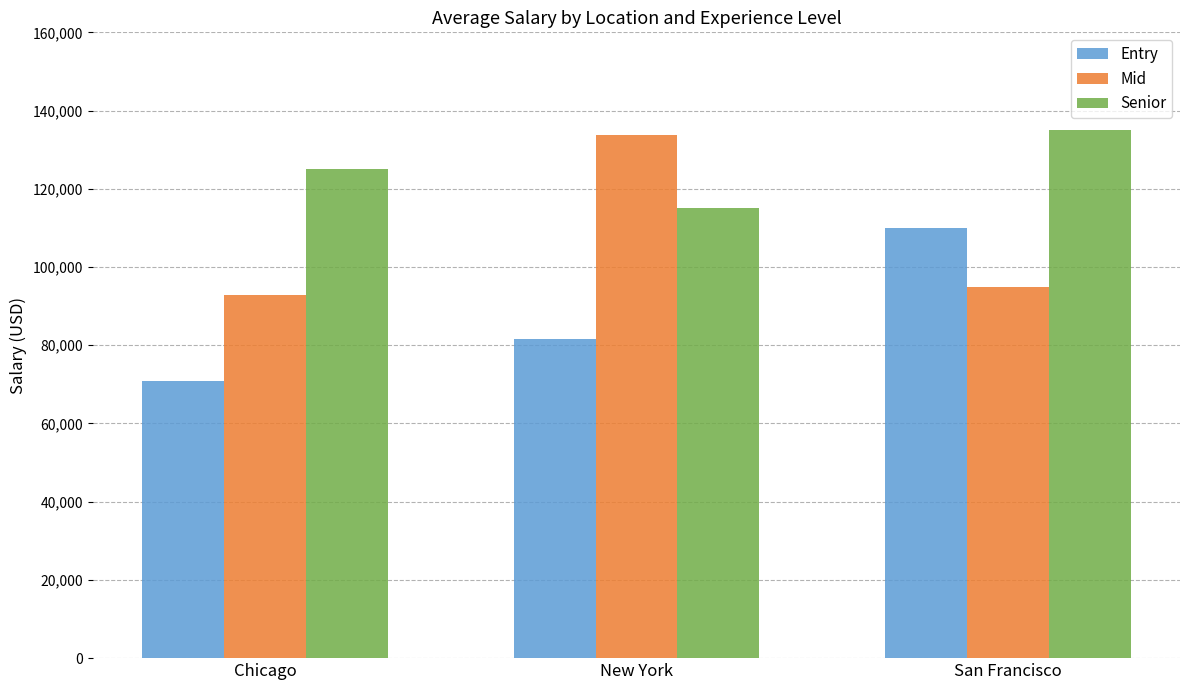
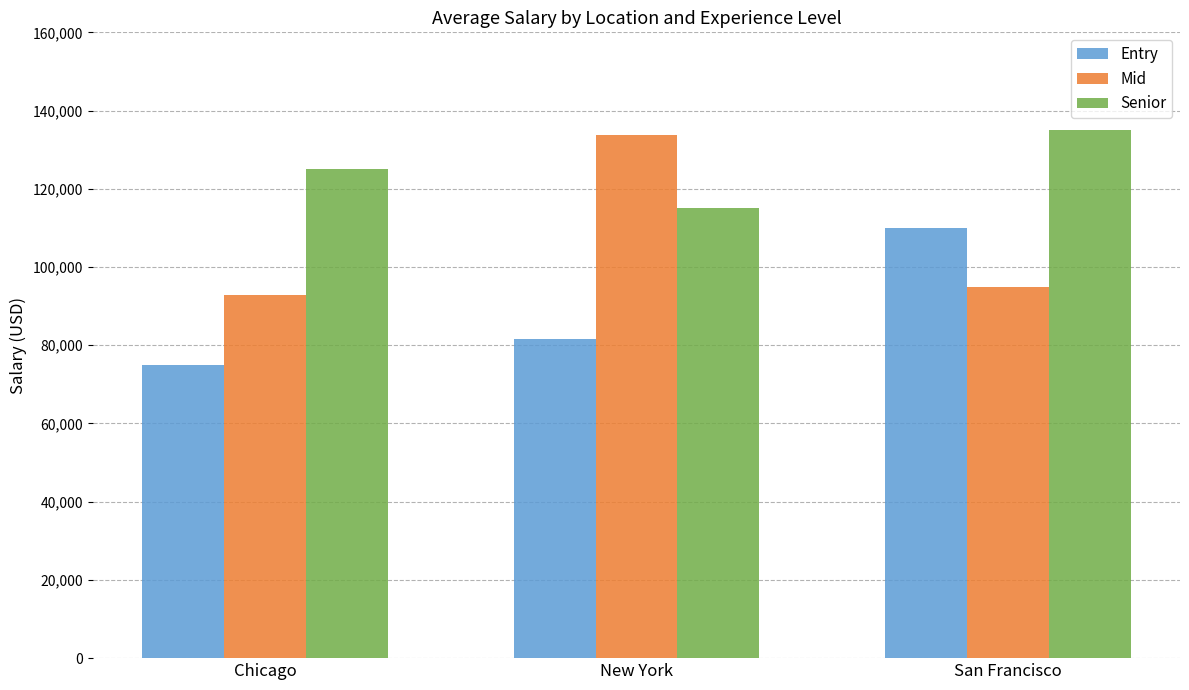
Entry, Chicago: 71,000 -> 75,000
